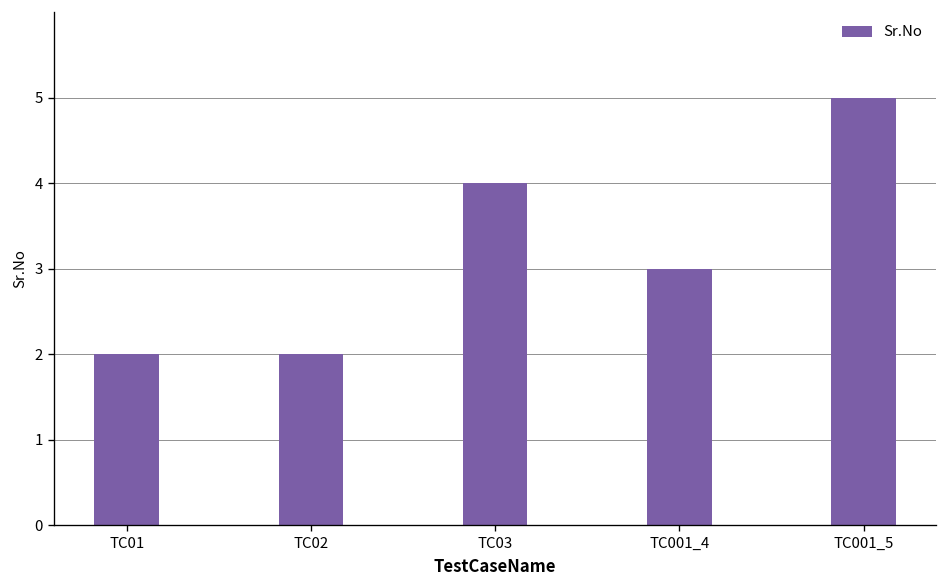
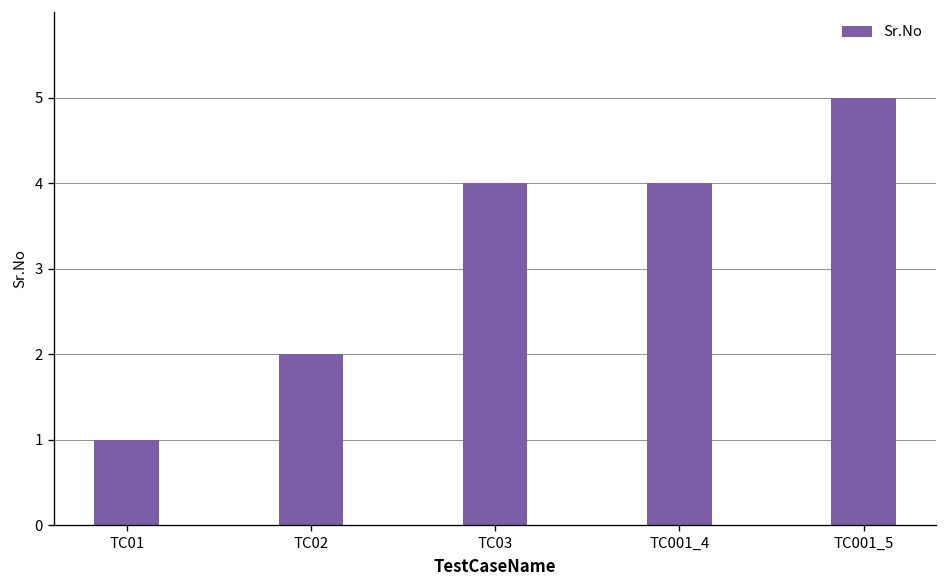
TC01: 2 -> 1
TC001_4: 3 -> 4
